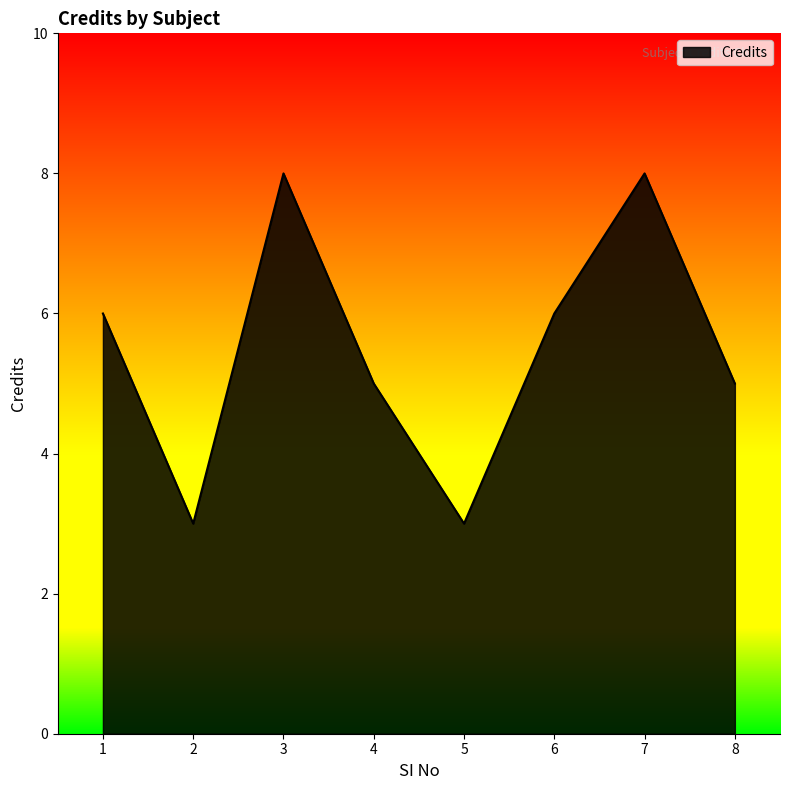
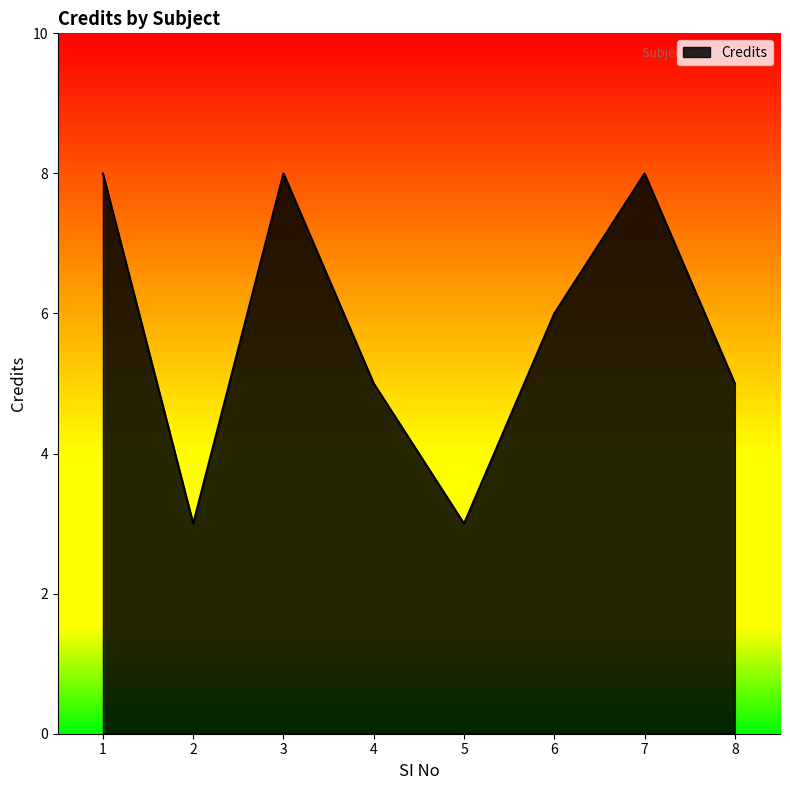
1: 6 -> 8
